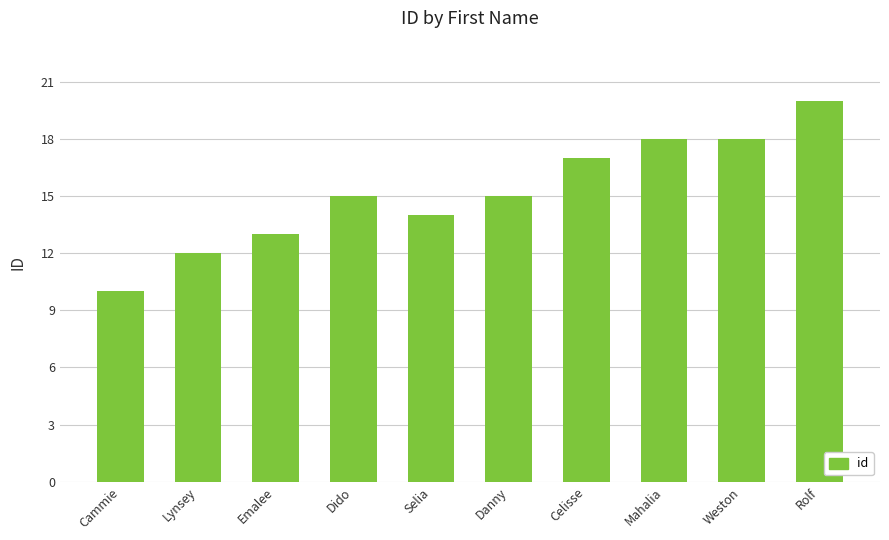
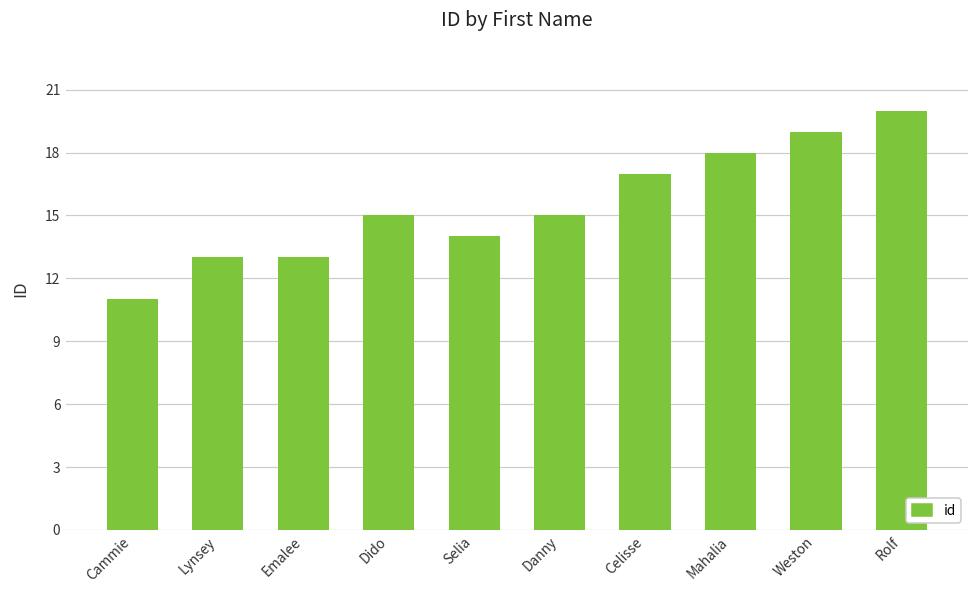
Cammie: 10 -> 11
Lynsey: 12 -> 13
Weston: 18 -> 19
